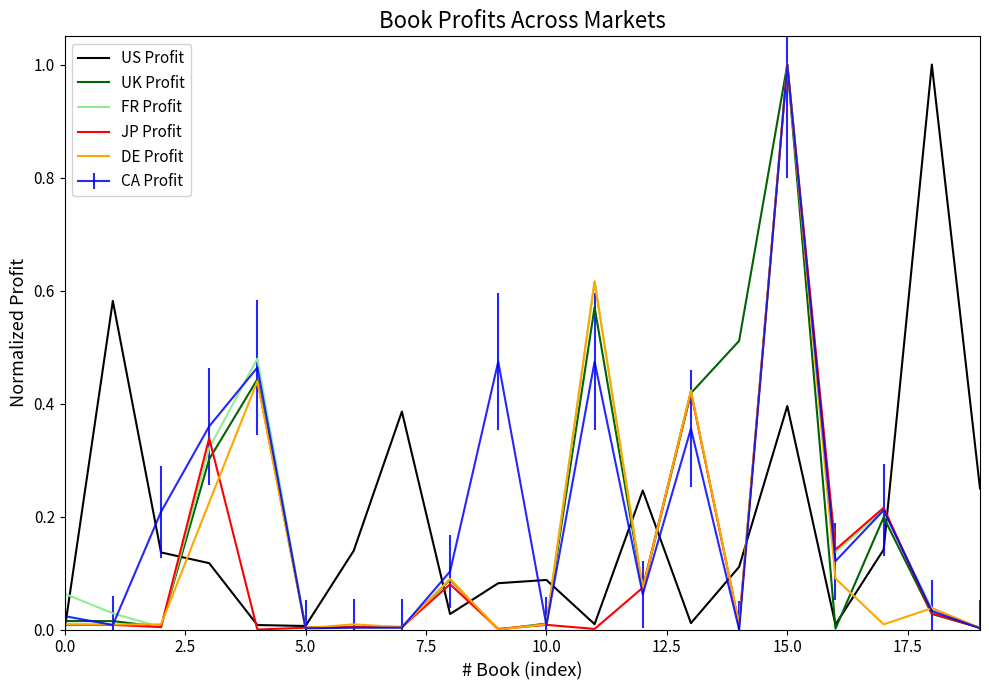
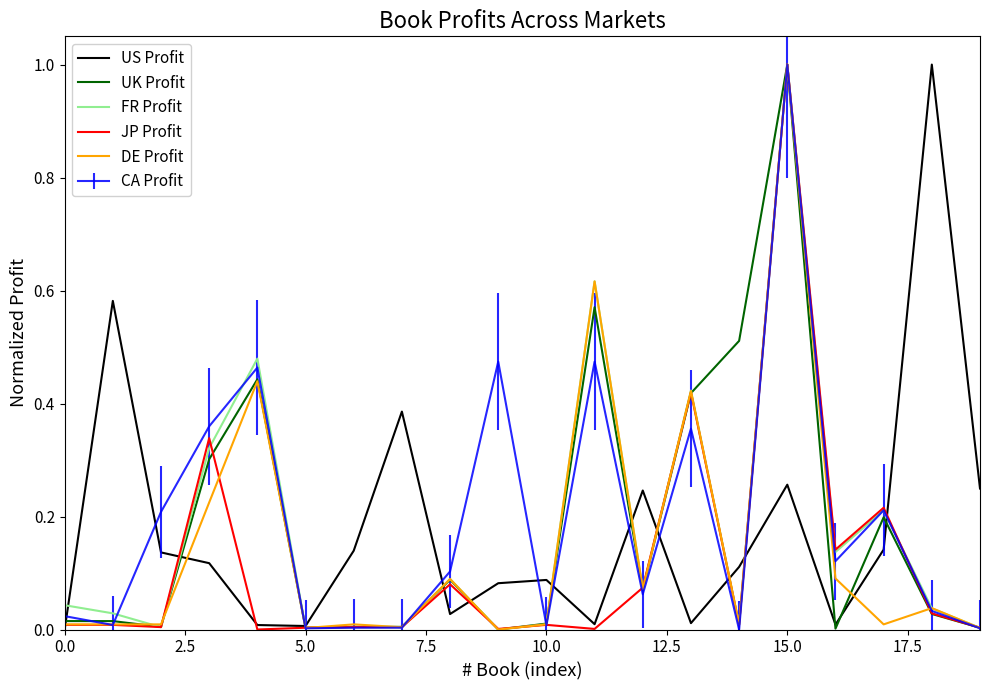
FR Profit, 0.0: 0.06 -> 0.04
US Profit, 15.0: 0.40 -> 0.26
